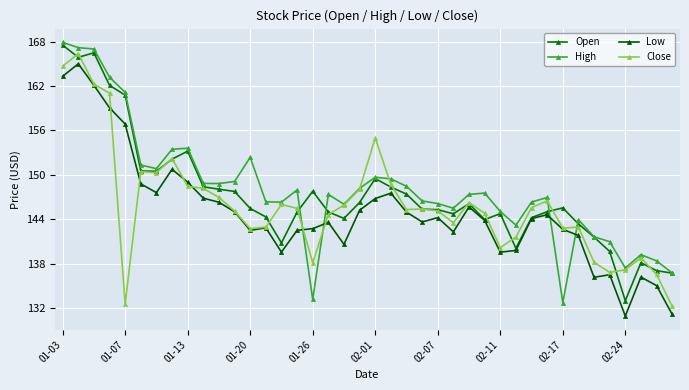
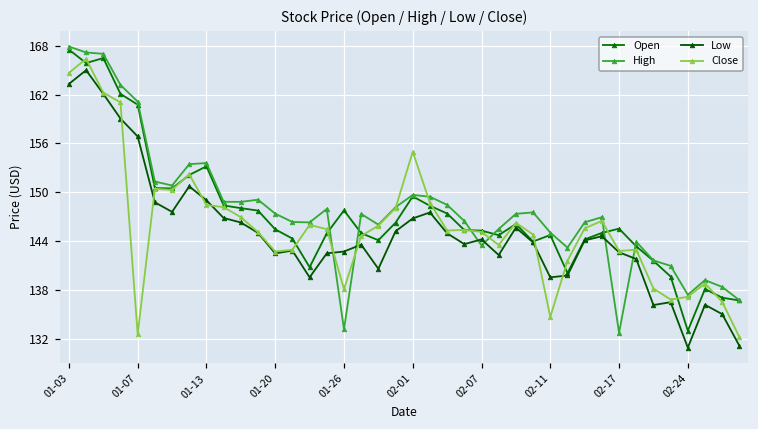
High, 01-20: 152 -> 147
High, 02-07: 146 -> 143
Close, 02-11: 140 -> 135
